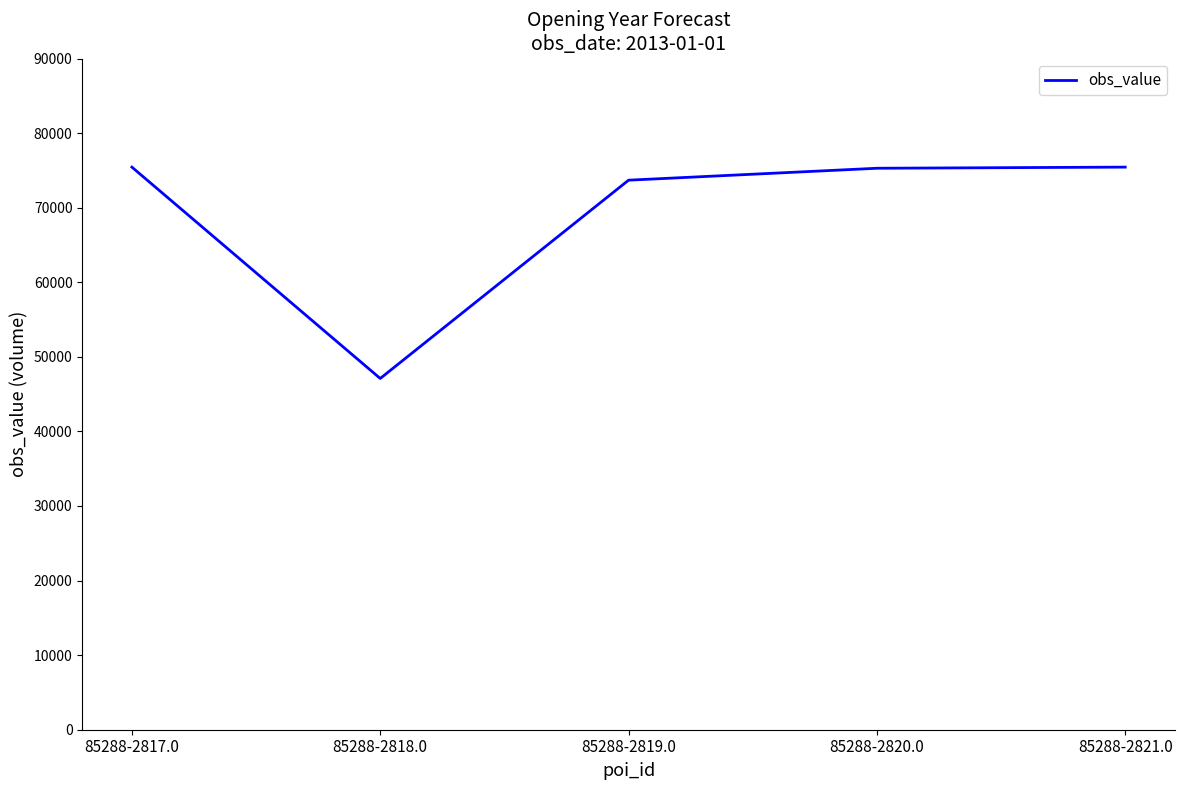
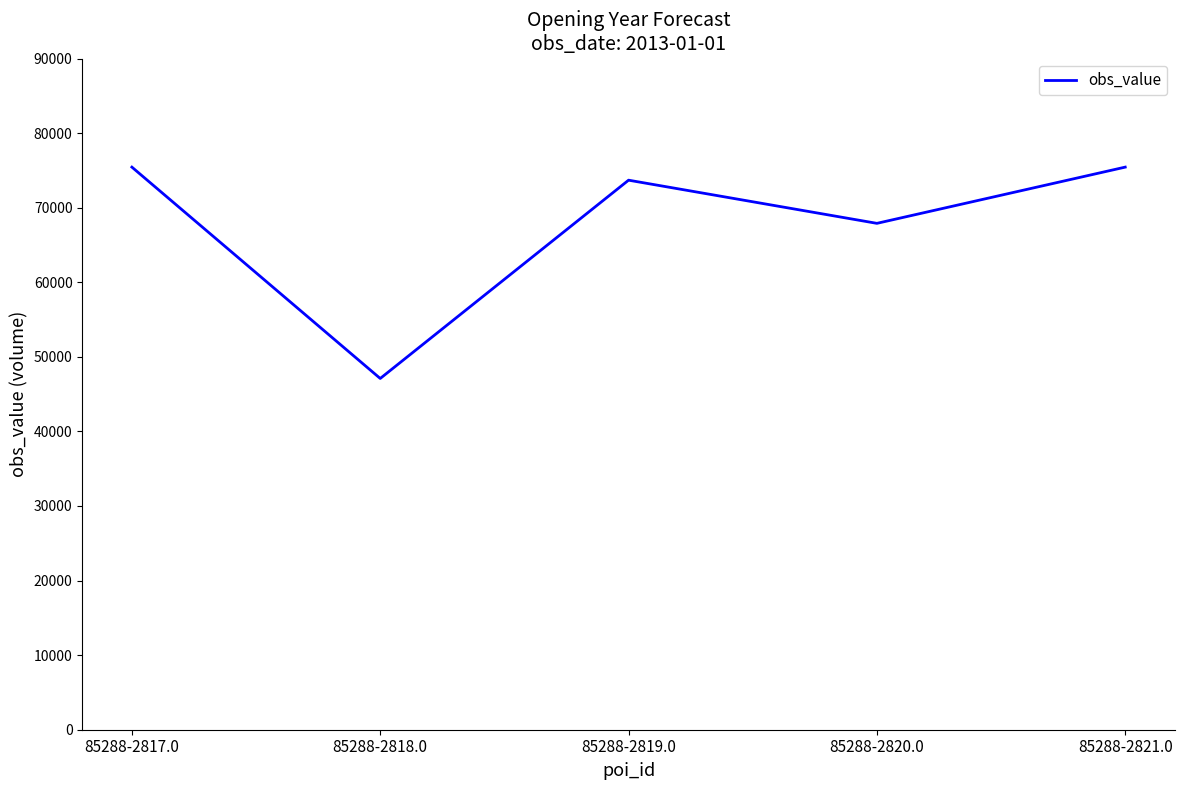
85288-2820.0: 75000 -> 68000
